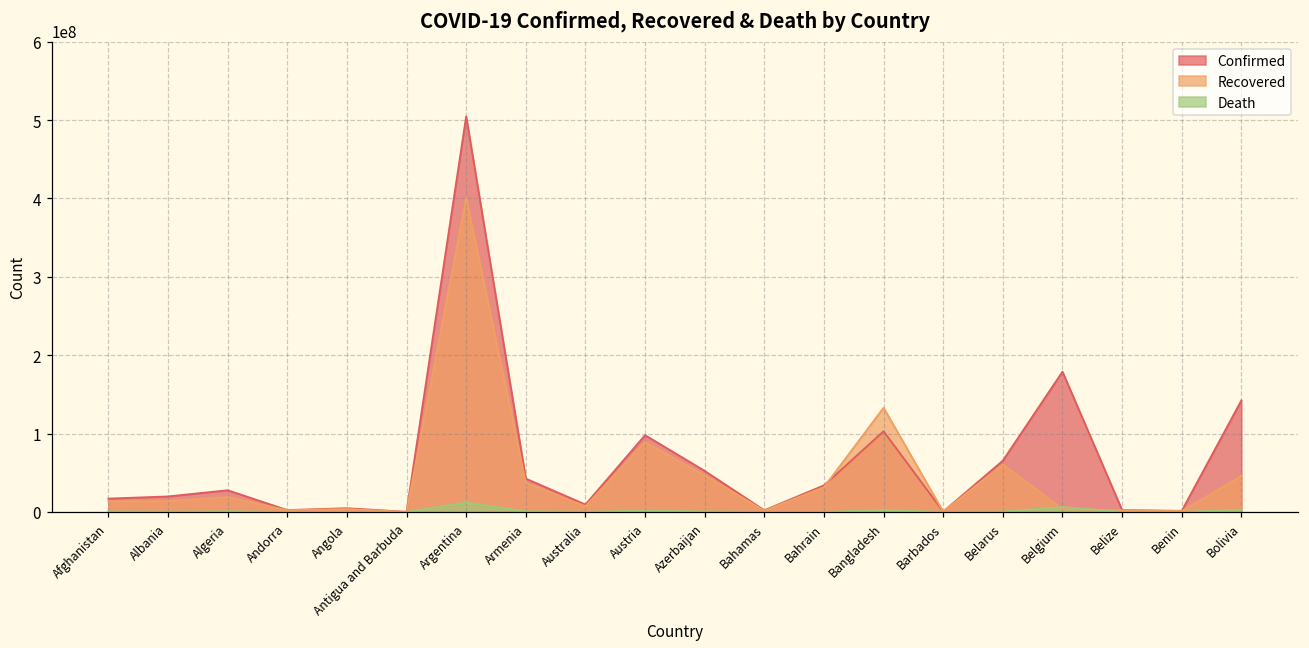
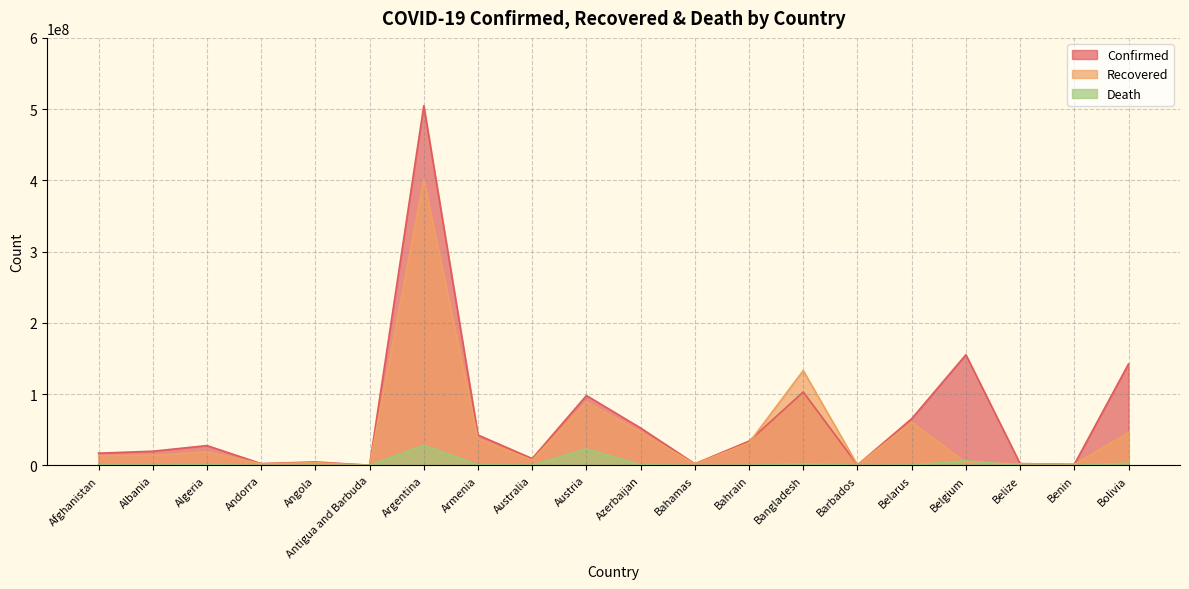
Death, Argentina: 10000000 -> 30000000
Death, Austria: 0 -> 20000000
Confirmed, Belgium: 180000000 -> 160000000
